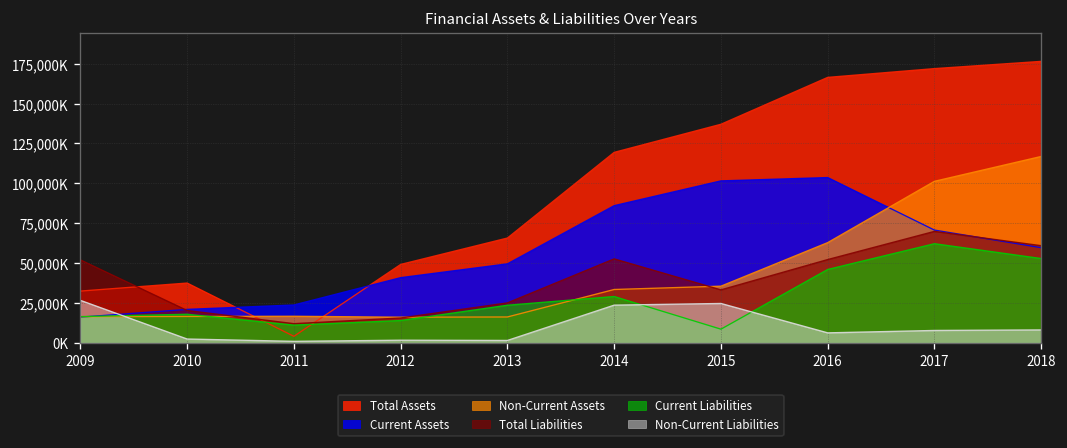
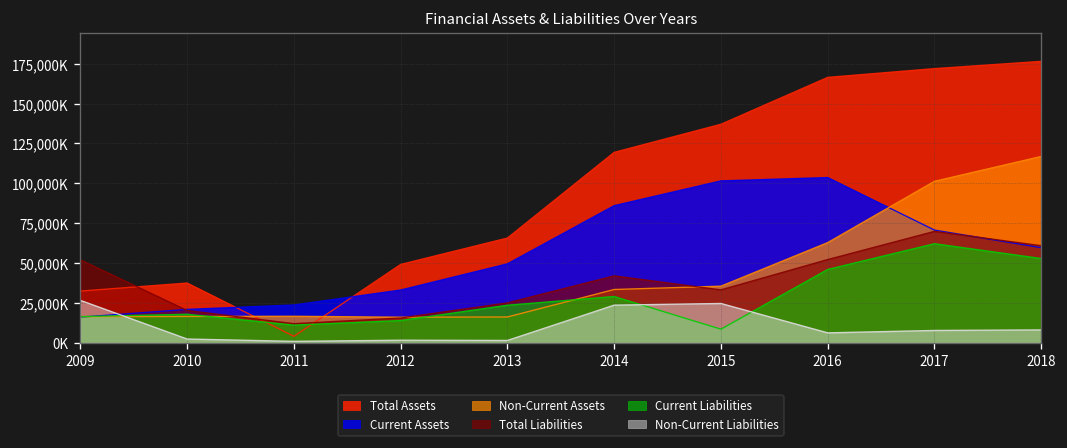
Current Assets, 2012: 41,000,000 -> 33,000,000
Total Liabilities, 2014: 53,000,000 -> 42,000,000
